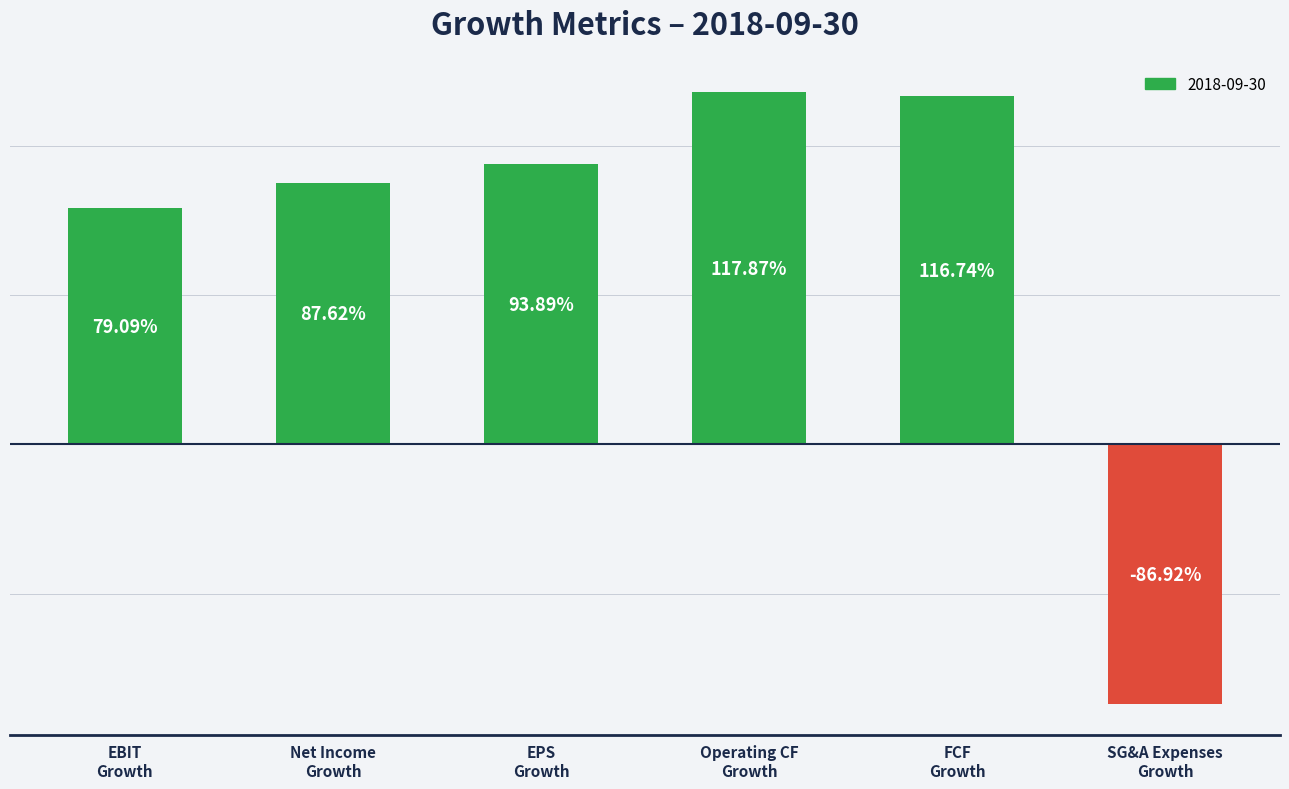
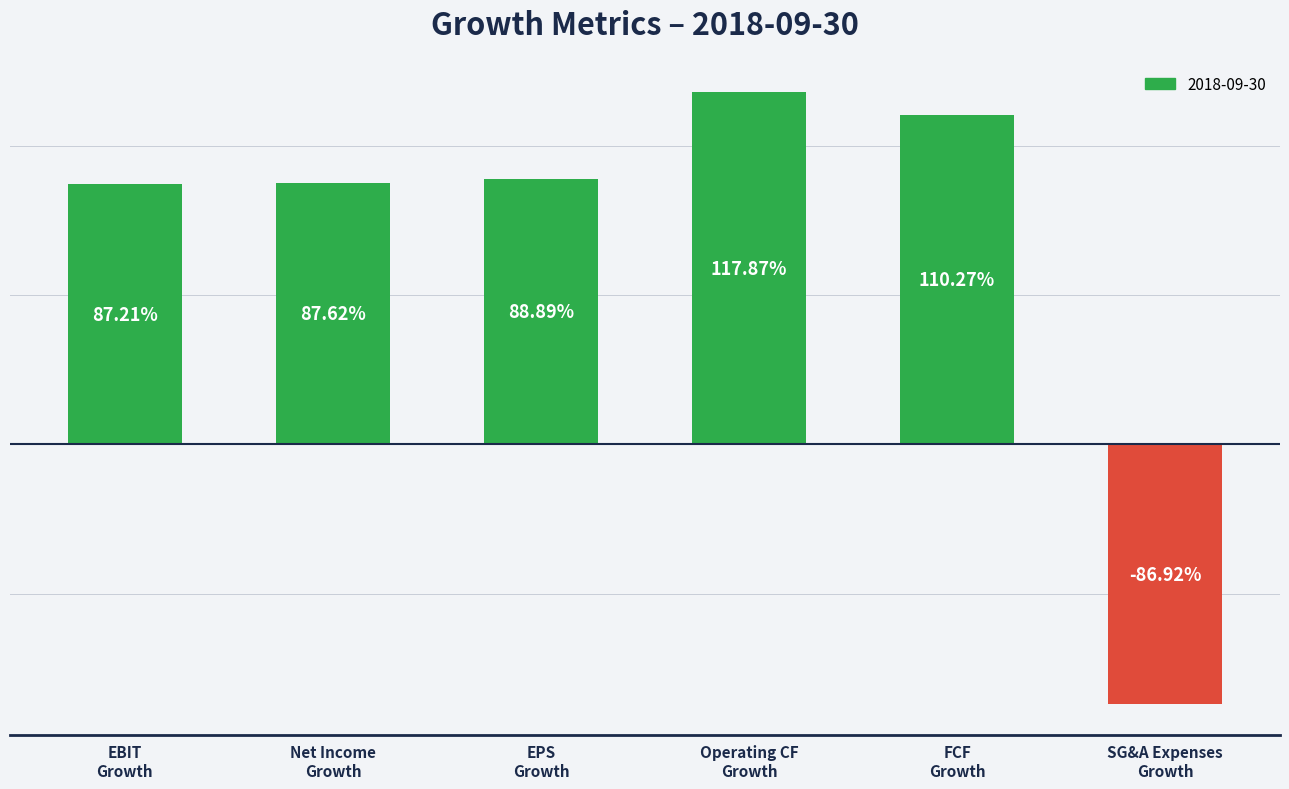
EBIT Growth: 79.09% -> 87.21%
EPS Growth: 93.89% -> 88.89%
FCF Growth: 116.74% -> 110.27%
